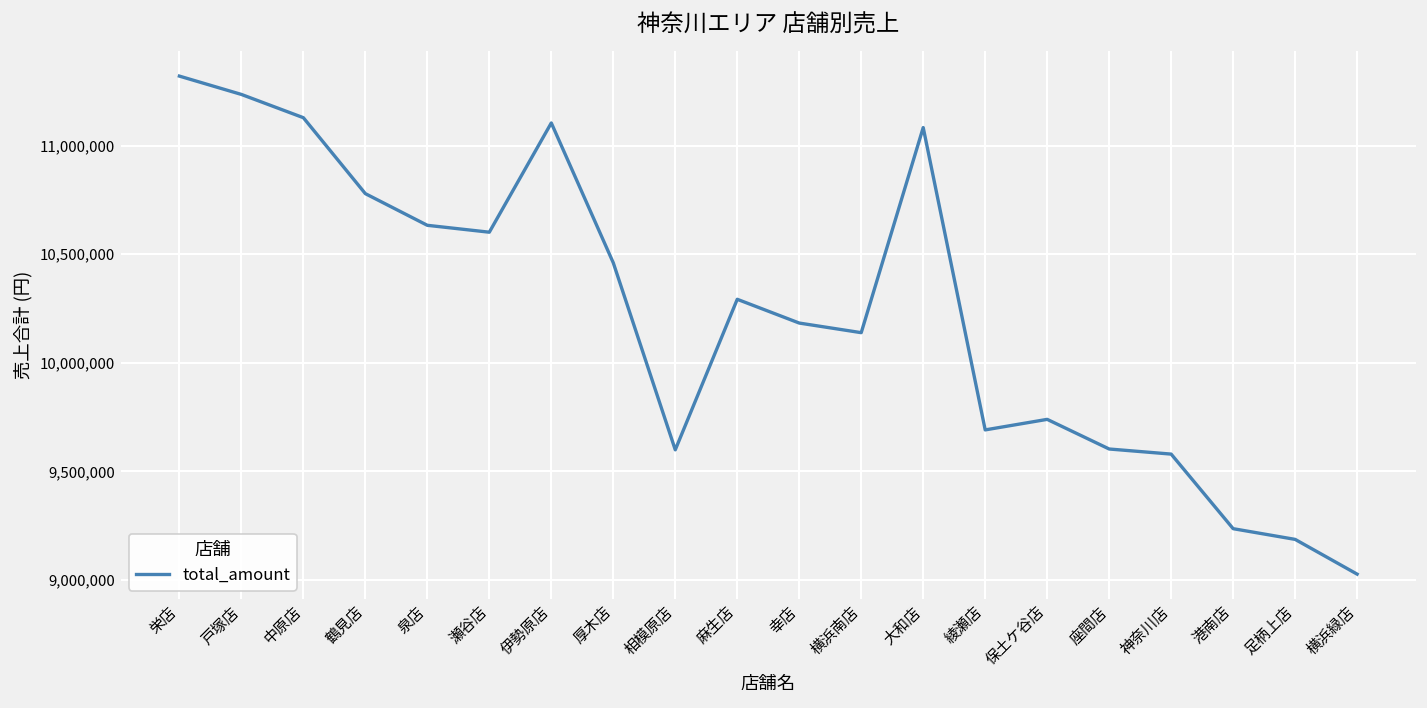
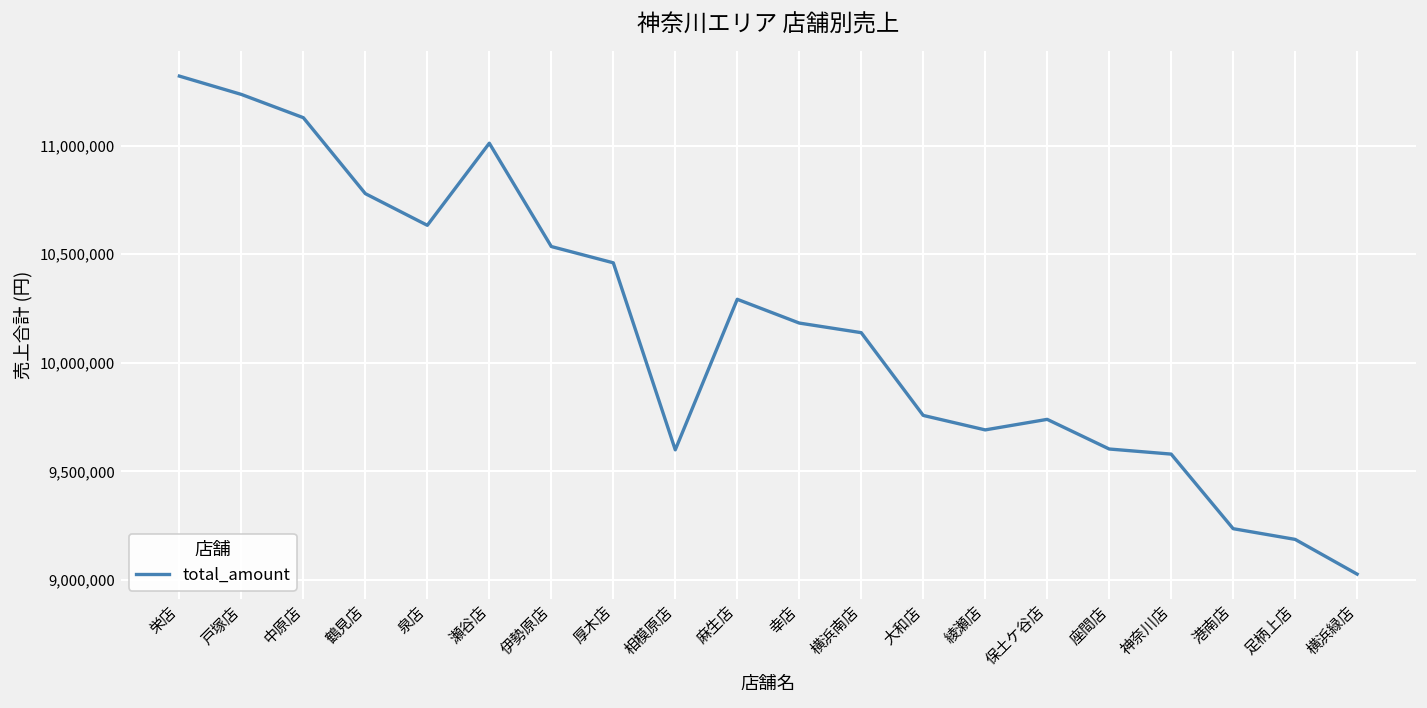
瀬谷店: 10,600,000 -> 11,010,000
伊勢原店: 11,100,000 -> 10,540,000
大和店: 11,080,000 -> 9,760,000
